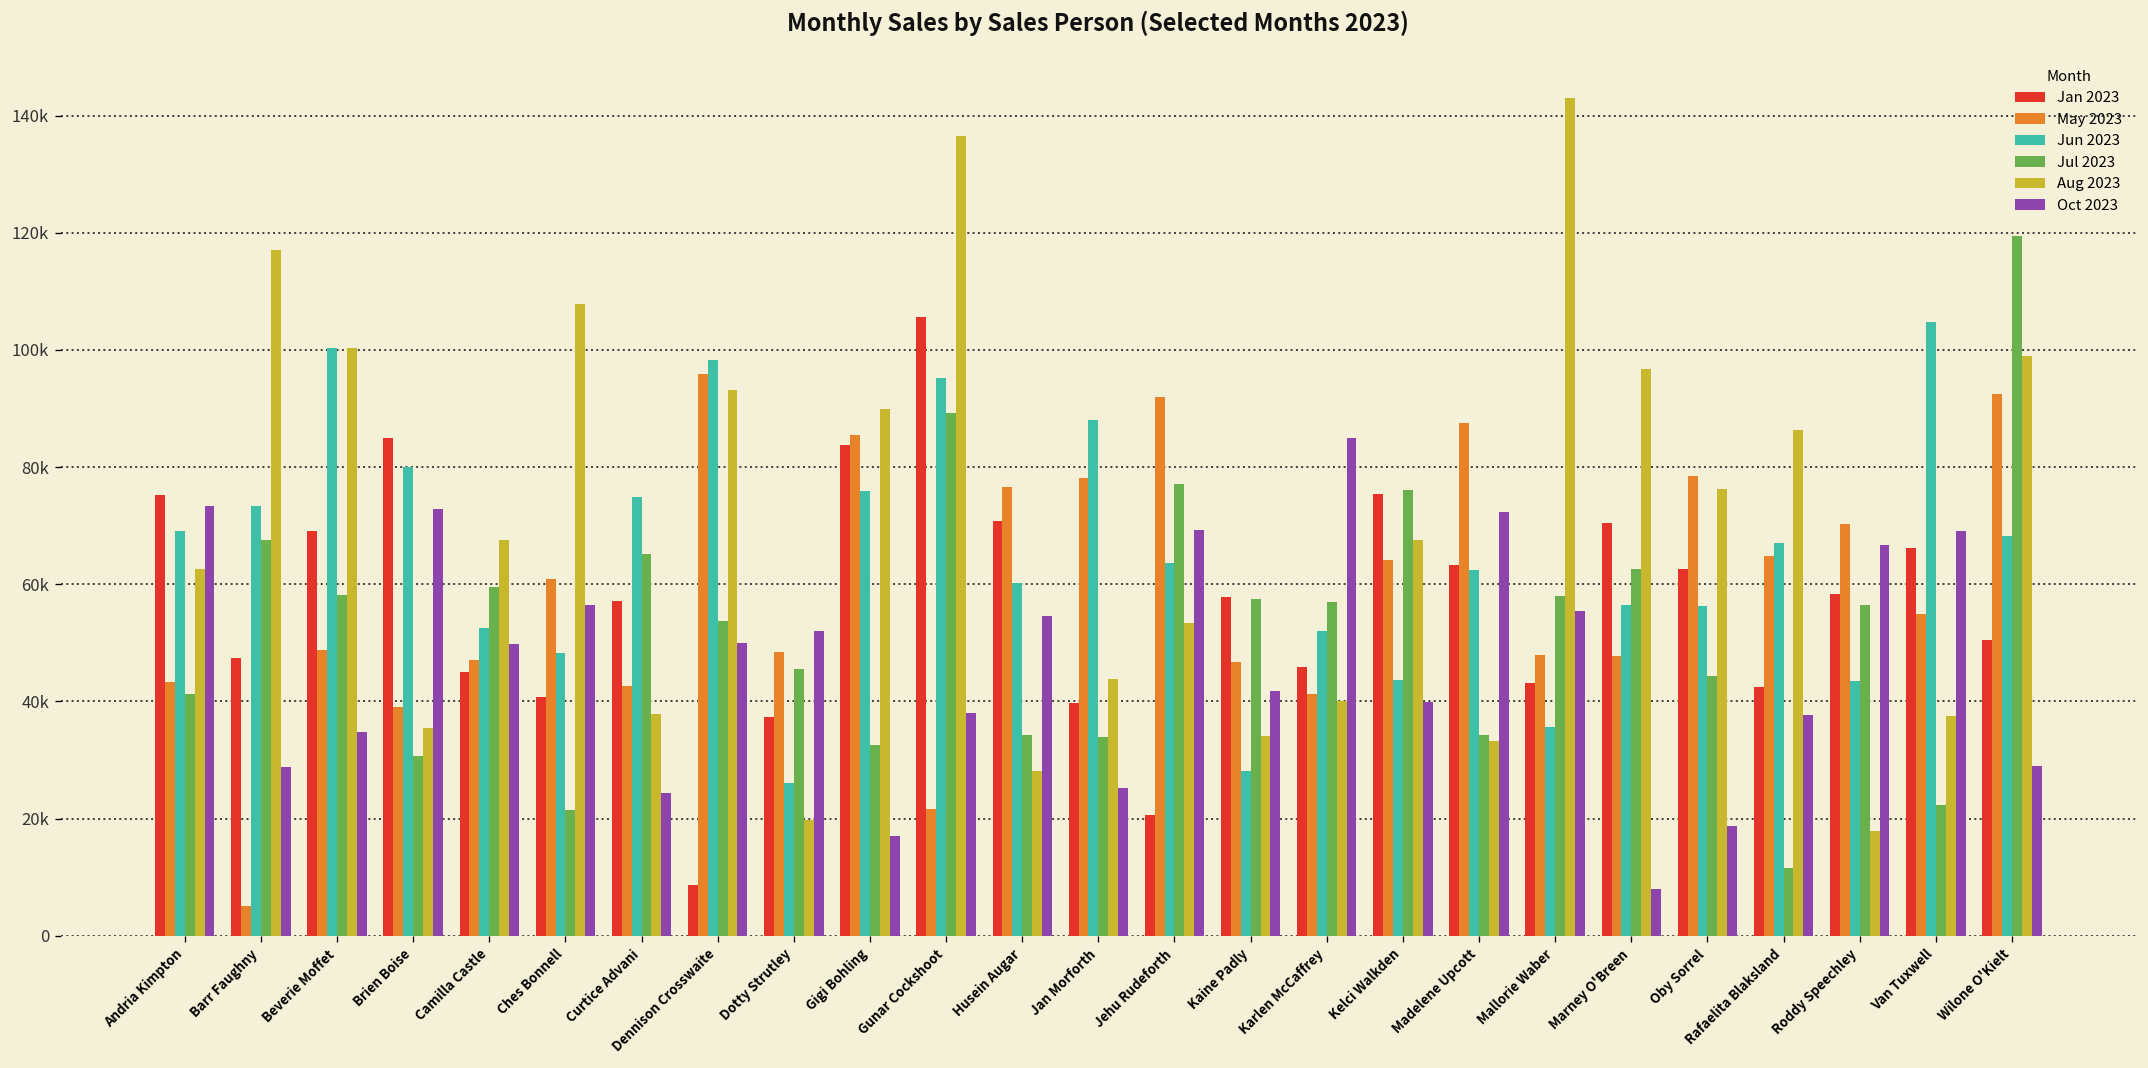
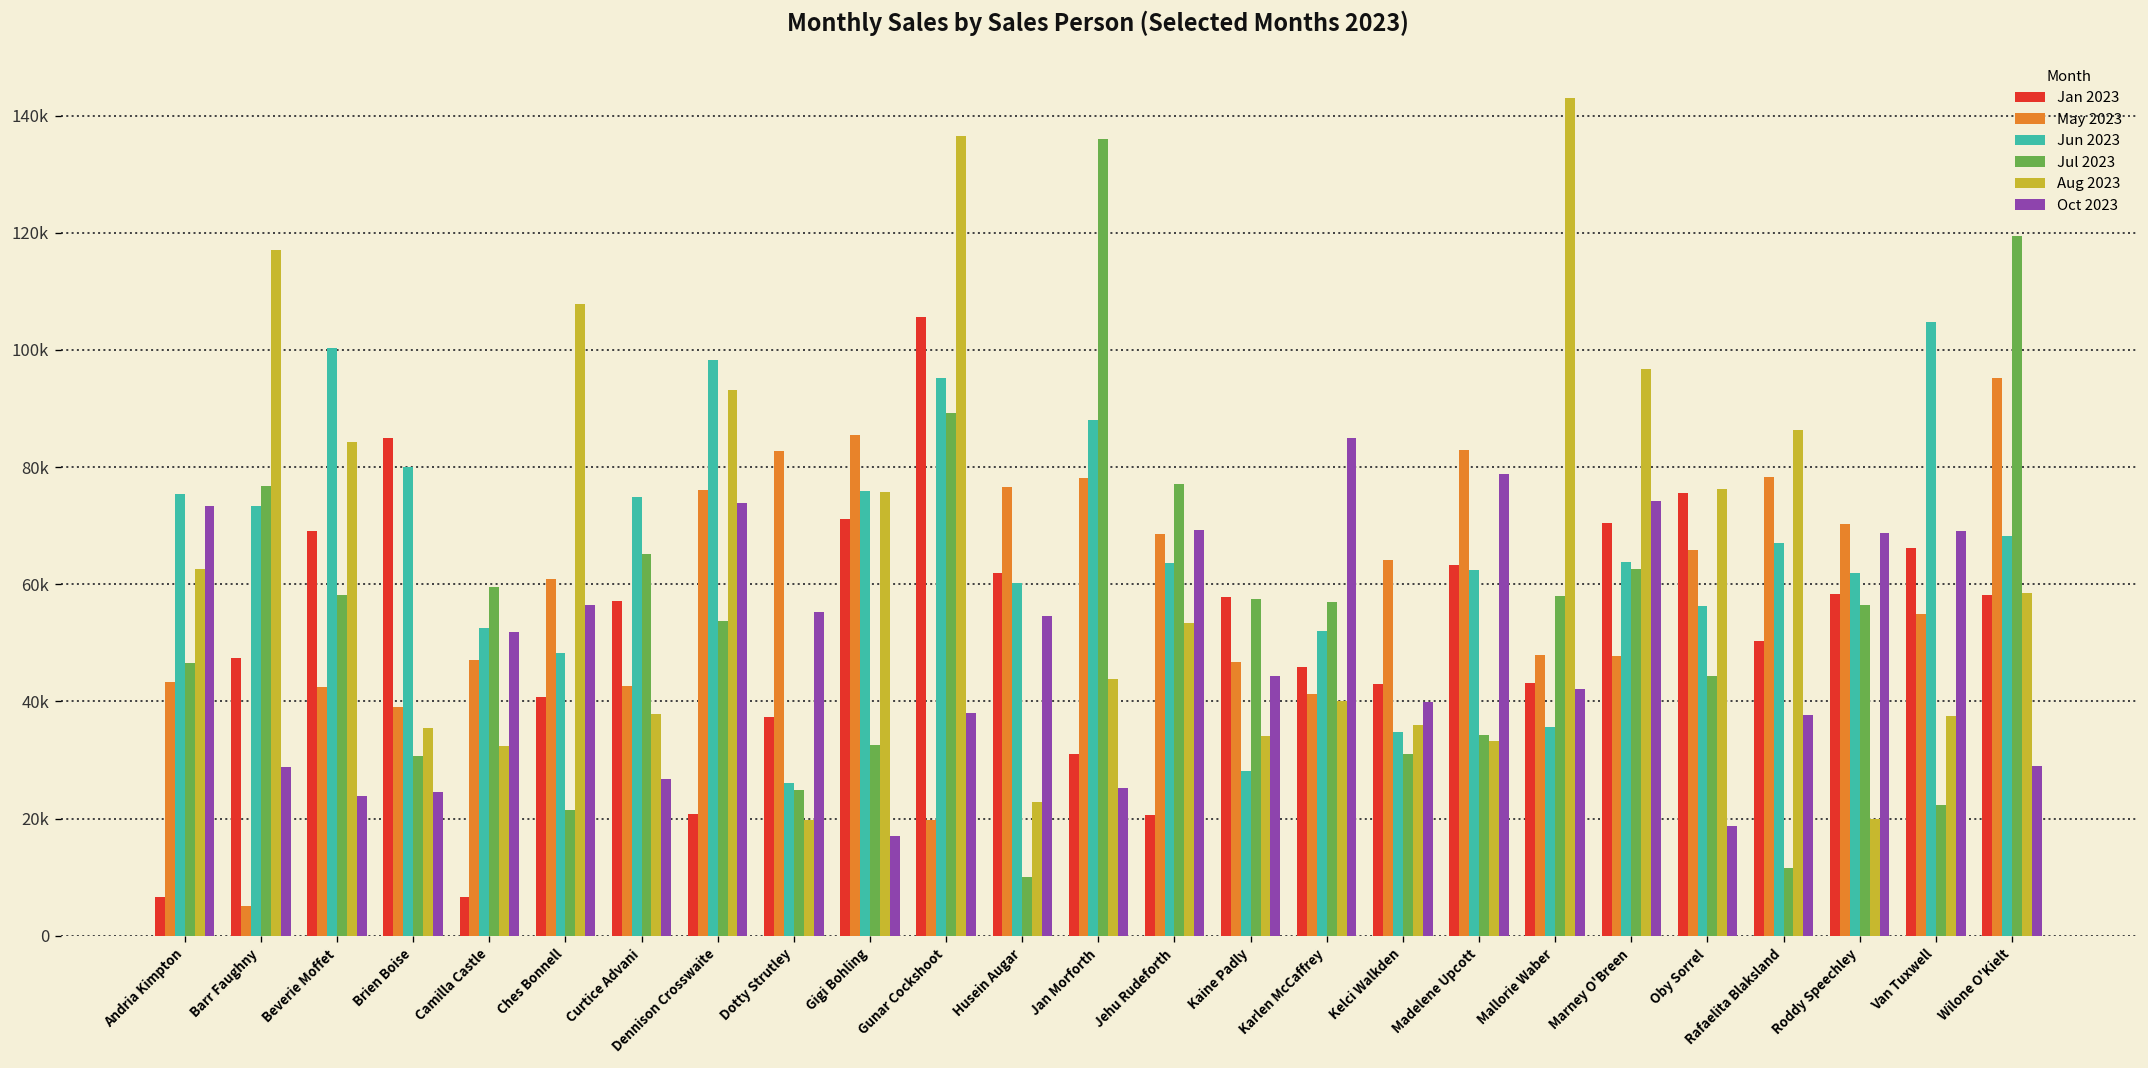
Jan 2023, Andria Kimpton: 75000 -> 7000
Jun 2023, Andria Kimpton: 69000 -> 75000
Jul 2023, Andria Kimpton: 41000 -> 47000
Jul 2023, Barr Faughny: 68000 -> 77000
May 2023, Beverie Moffet: 49000 -> 43000
Aug 2023, Beverie Moffet: 100000 -> 84000
Oct 2023, Beverie Moffet: 35000 -> 24000
Oct 2023, Brien Boise: 73000 -> 25000
Jan 2023, Camilla Castle: 45000 -> 7000
Aug 2023, Camilla Castle: 68000 -> 32000
Oct 2023, Camilla Castle: 50000 -> 52000
Oct 2023, Curtice Advani: 24000 -> 27000
Jan 2023, Dennison Crosswaite: 9000 -> 21000
May 2023, Dennison Crosswaite: 96000 -> 76000
Oct 2023, Dennison Crosswaite: 50000 -> 74000
May 2023, Dotty Strutley: 48000 -> 83000
Jul 2023, Dotty Strutley: 46000 -> 25000
Oct 2023, Dotty Strutley: 52000 -> 55000
Jan 2023, Gigi Bohling: 84000 -> 71000
Aug 2023, Gigi Bohling: 90000 -> 76000
May 2023, Gunar Cockshoot: 22000 -> 20000
Jan 2023, Husein Augar: 71000 -> 62000
Jul 2023, Husein Augar: 34000 -> 10000
Aug 2023, Husein Augar: 28000 -> 23000
Jan 2023, Jan Morforth: 40000 -> 31000
Jul 2023, Jan Morforth: 34000 -> 136000
May 2023, Jehu Rudeforth: 92000 -> 69000
Oct 2023, Kaine Padly: 42000 -> 44000
Jan 2023, Kelci Walkden: 75000 -> 43000
Jun 2023, Kelci Walkden: 44000 -> 35000
Jul 2023, Kelci Walkden: 76000 -> 31000
Aug 2023, Kelci Walkden: 68000 -> 36000
May 2023, Madelene Upcott: 88000 -> 83000
Oct 2023, Madelene Upcott: 72000 -> 79000
Oct 2023, Mallorie Waber: 56000 -> 42000
Jun 2023, Marney O'Breen: 56000 -> 64000
Oct 2023, Marney O'Breen: 8000 -> 74000
Jan 2023, Oby Sorrel: 63000 -> 76000
May 2023, Oby Sorrel: 79000 -> 66000
Jan 2023, Rafaelita Blaksland: 43000 -> 50000
May 2023, Rafaelita Blaksland: 65000 -> 78000
Jun 2023, Roddy Speechley: 43000 -> 62000
Aug 2023, Roddy Speechley: 18000 -> 20000
Oct 2023, Roddy Speechley: 67000 -> 69000
Jan 2023, Wilone O'Kielt: 50000 -> 58000
May 2023, Wilone O'Kielt: 93000 -> 95000
Aug 2023, Wilone O'Kielt: 99000 -> 59000
